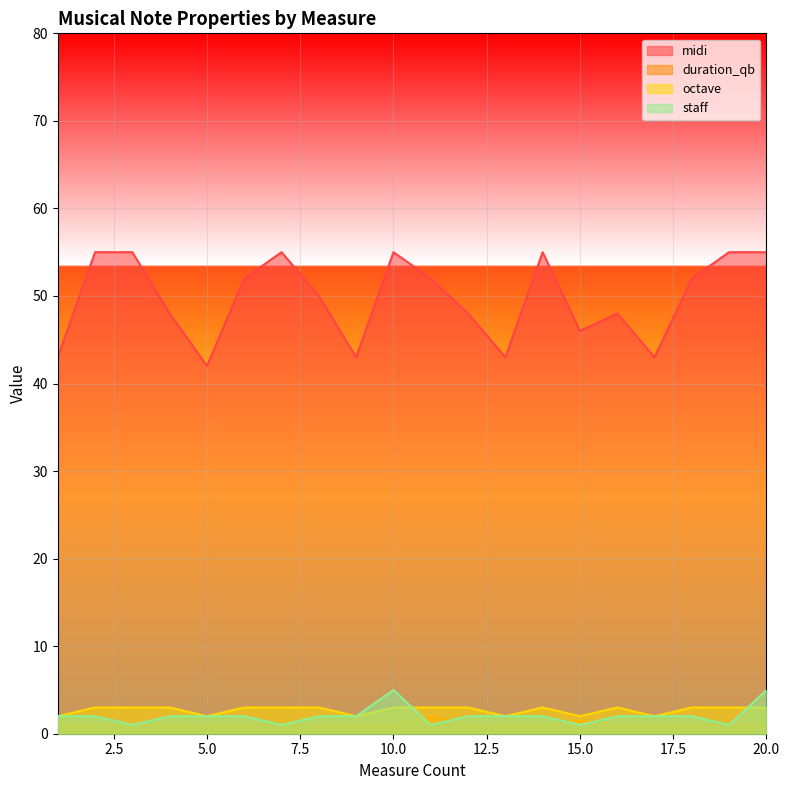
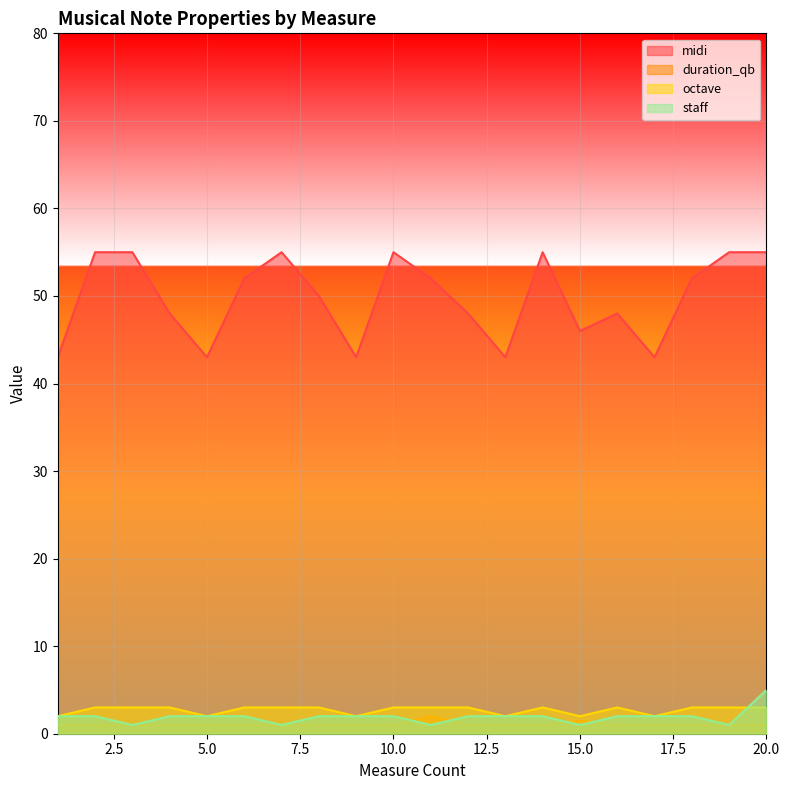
midi, 5.0: 42 -> 43
staff, 10.0: 5 -> 2
